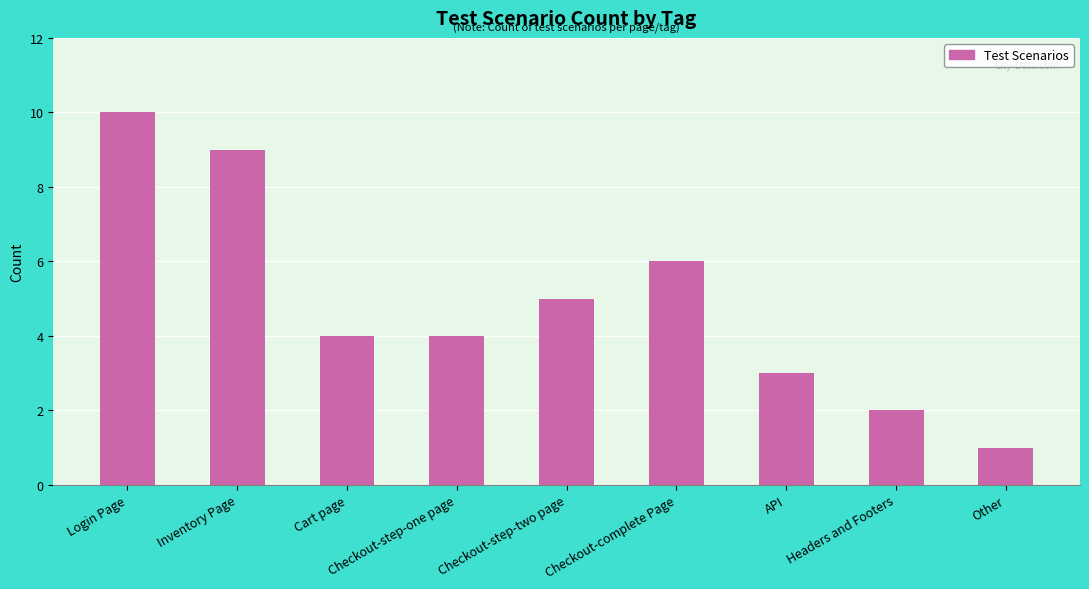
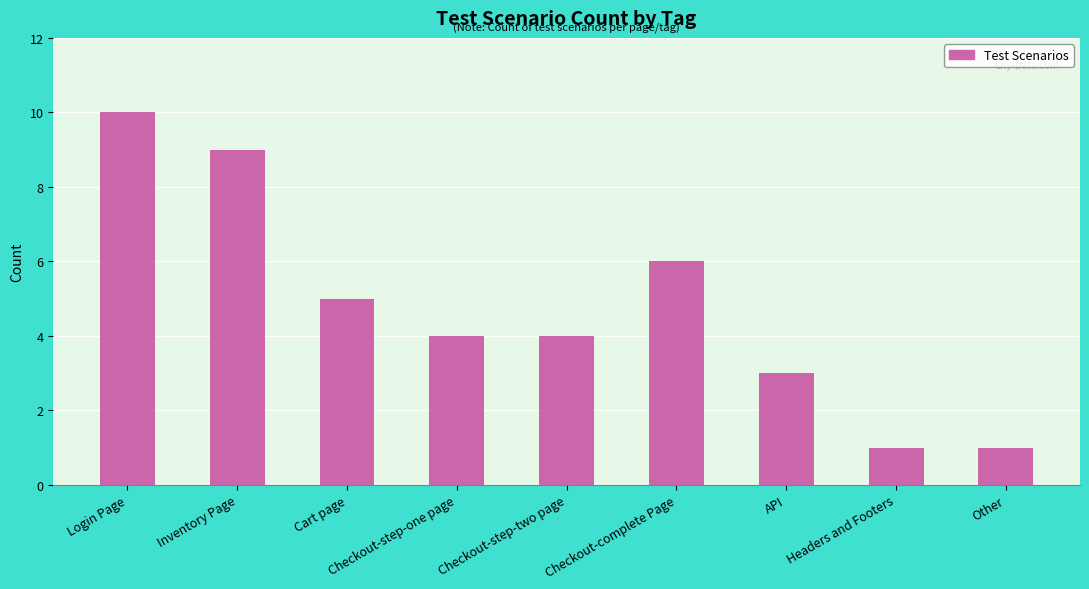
Cart page: 4 -> 5
Checkout-step-two page: 5 -> 4
Headers and Footers: 2 -> 1
